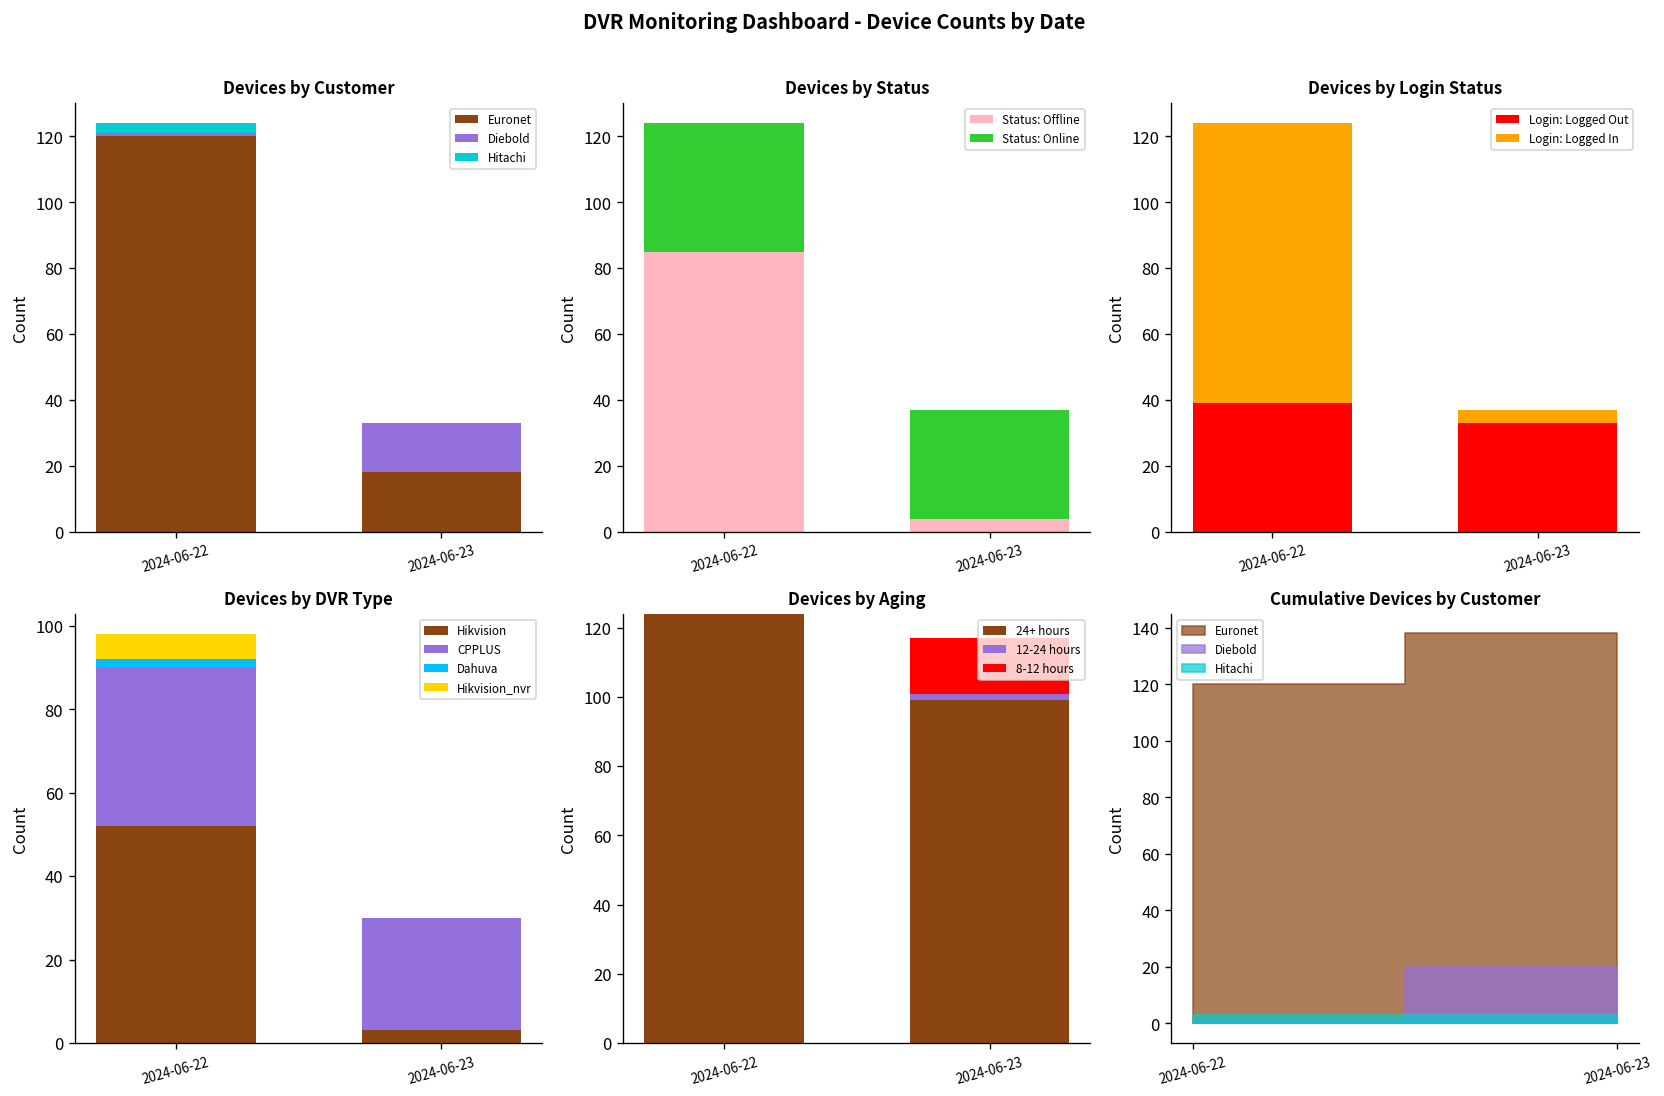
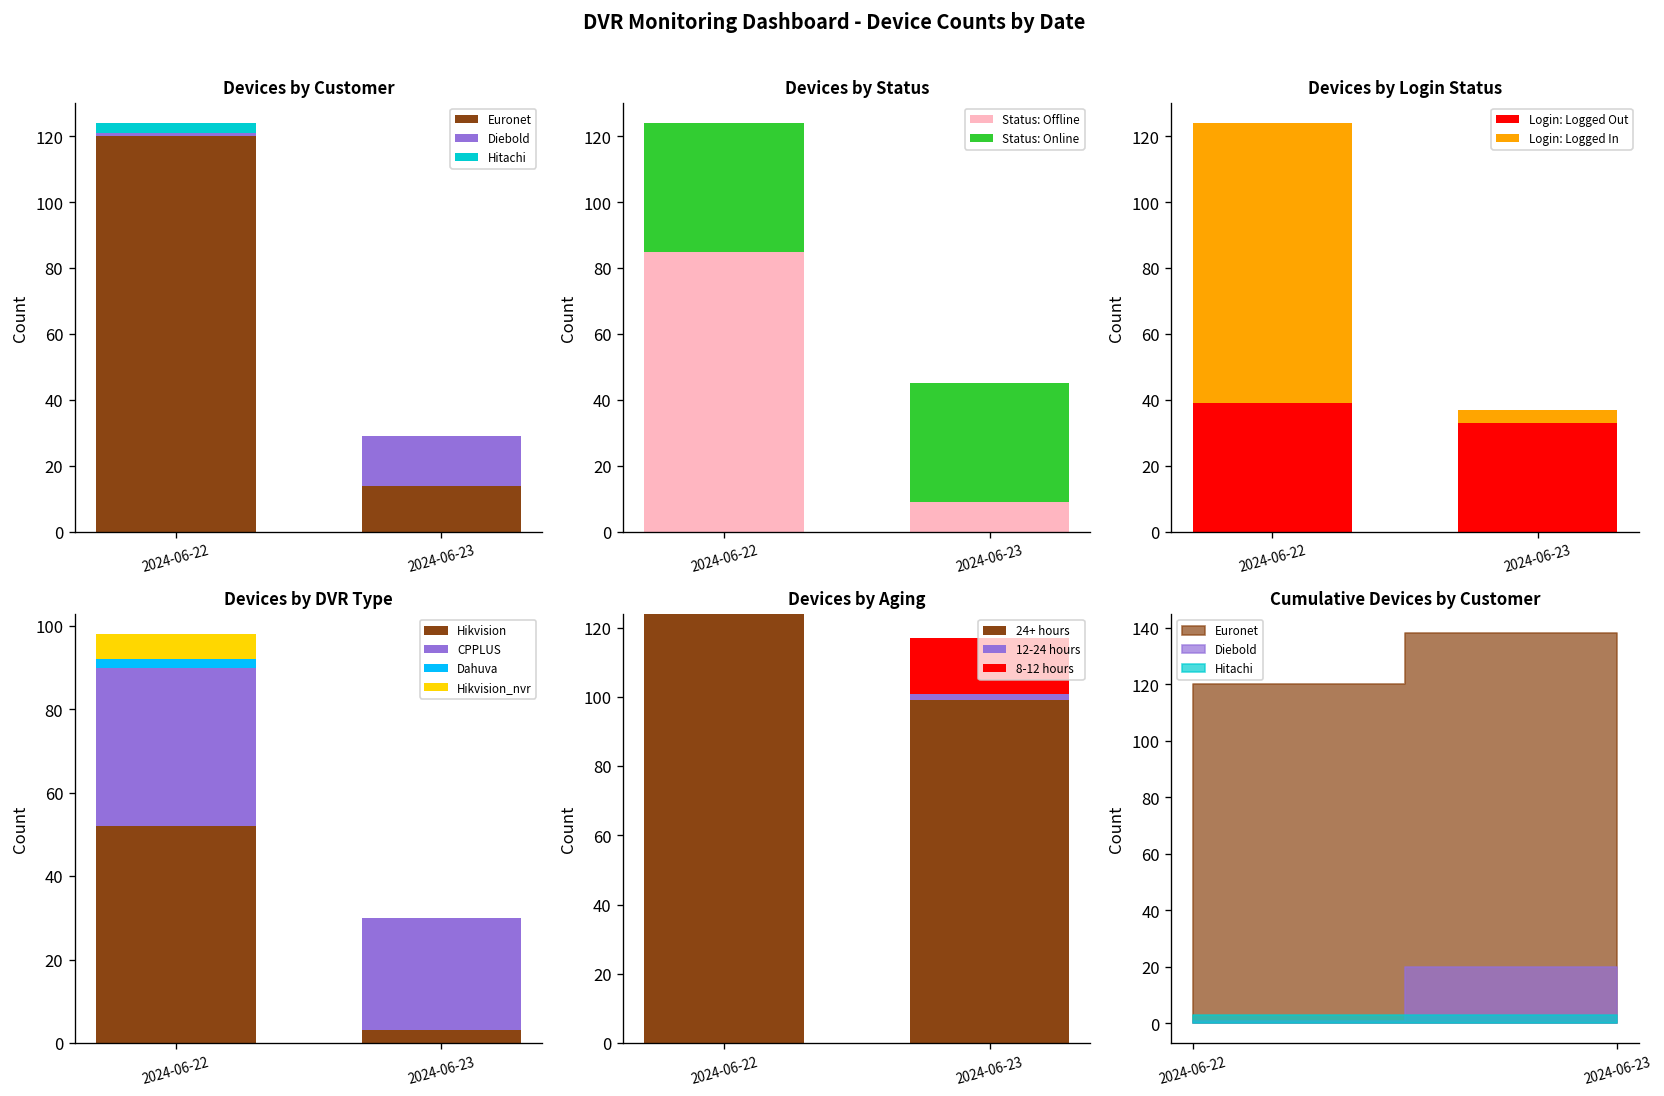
Devices by Customer, Euronet, 2024-06-23: 18 -> 14
Devices by Status, Status: Offline, 2024-06-23: 4 -> 9
Devices by Status, Status: Online, 2024-06-23: 33 -> 36
